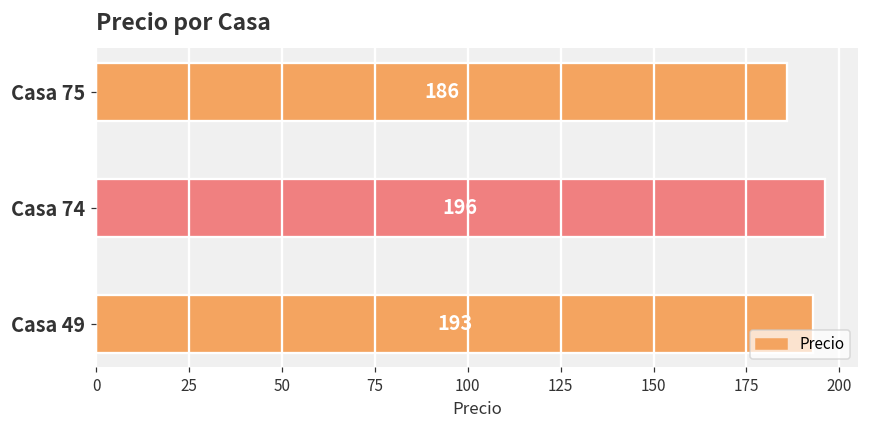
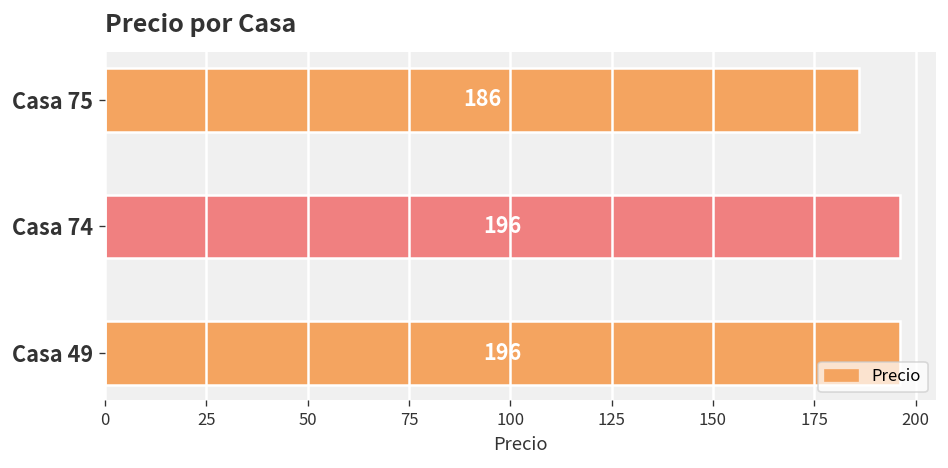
Casa 49: 193 -> 196
